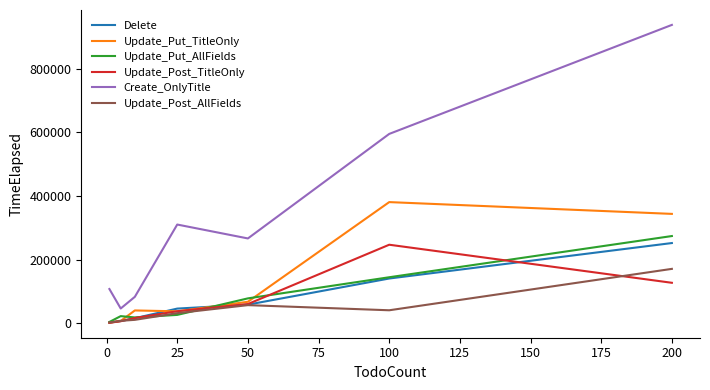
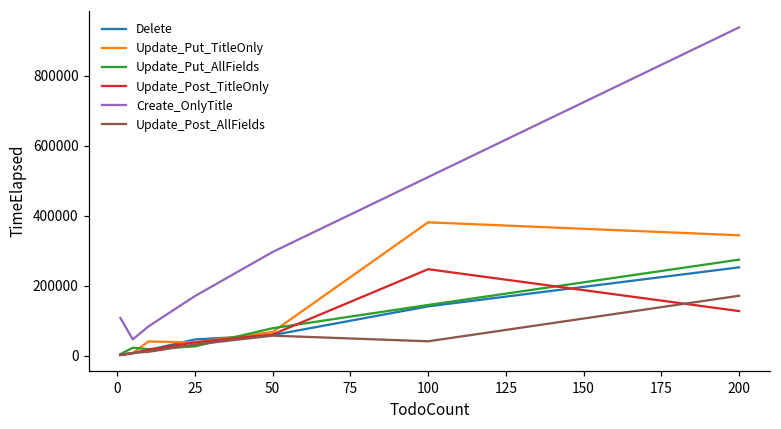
Create_OnlyTitle, 25: 310000 -> 170000
Create_OnlyTitle, 50: 270000 -> 300000
Create_OnlyTitle, 100: 600000 -> 510000
